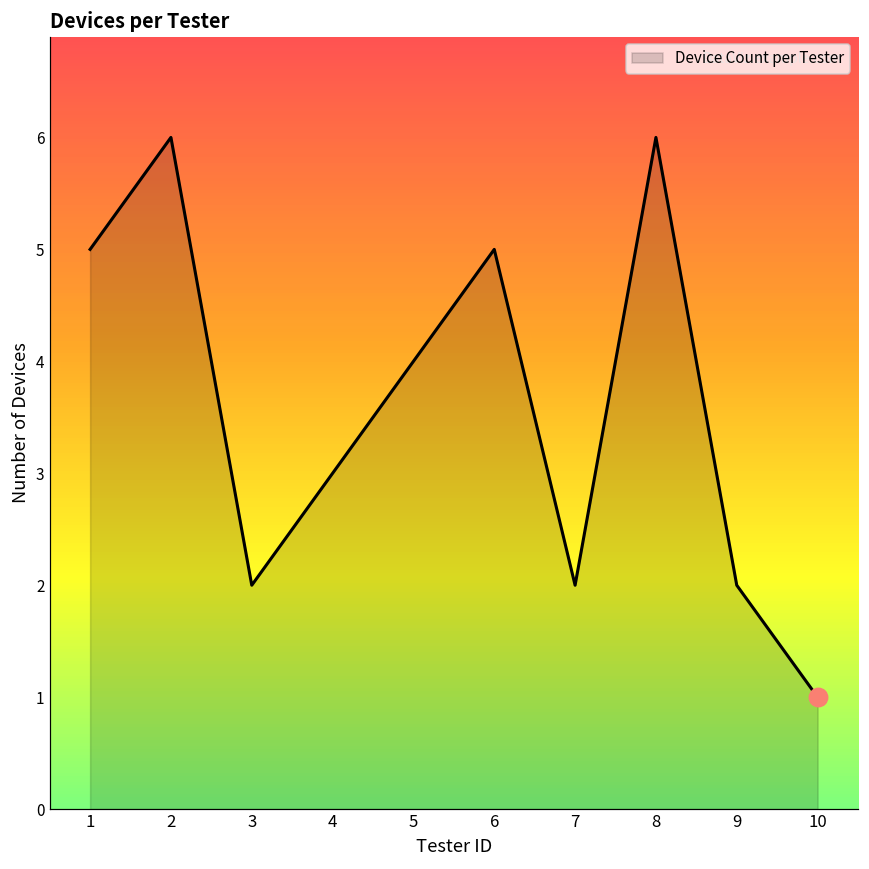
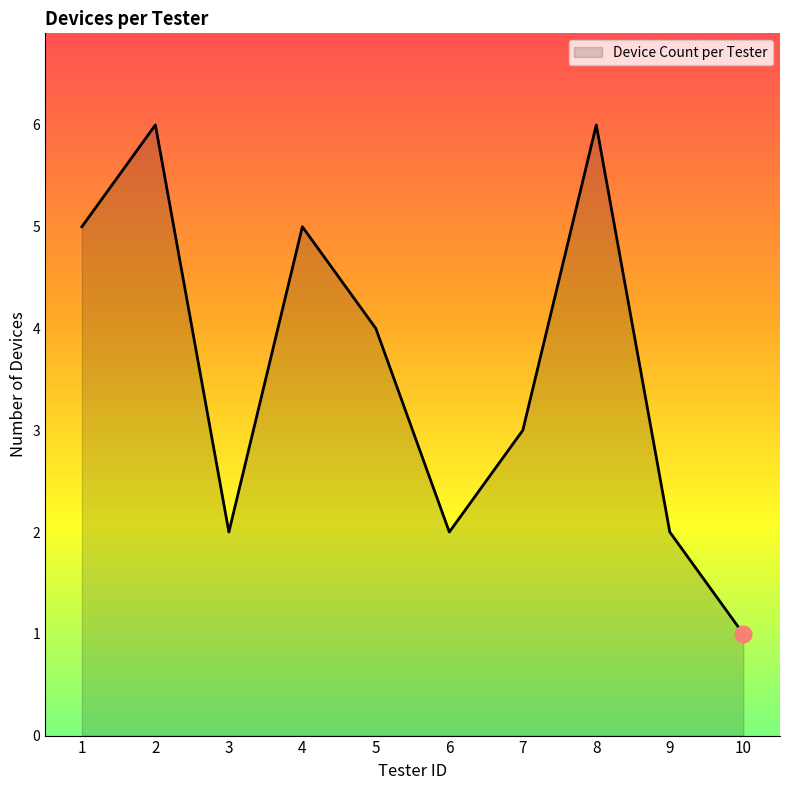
Device Count per Tester, 4: 3 -> 5
Device Count per Tester, 6: 5 -> 2
Device Count per Tester, 7: 2 -> 3
